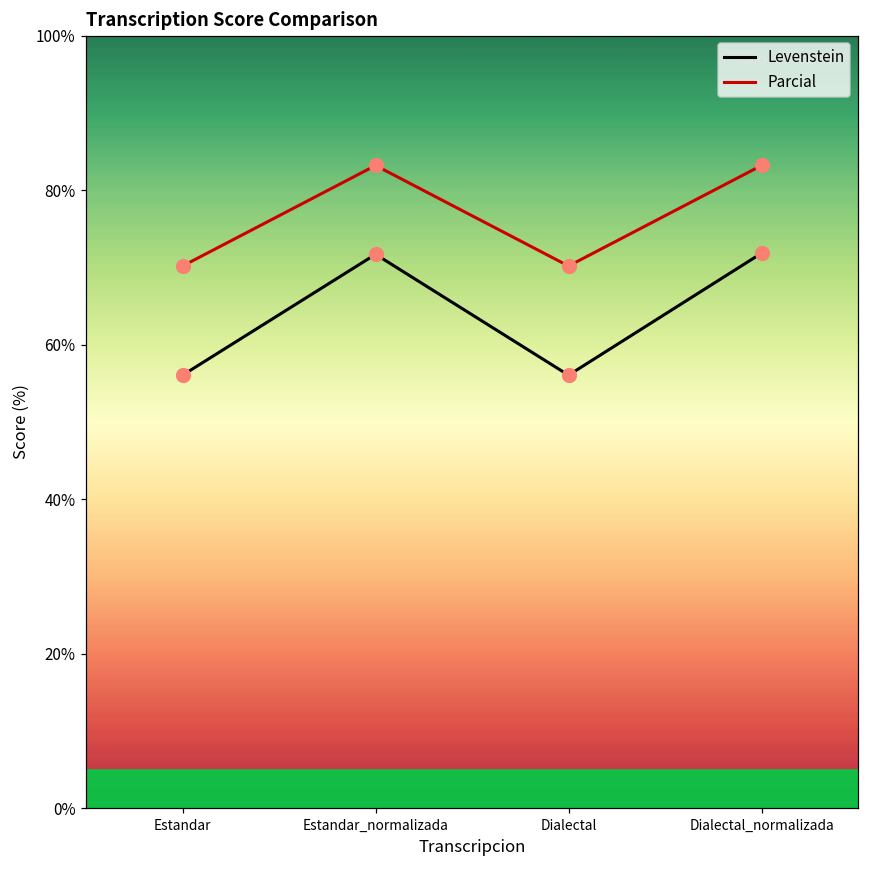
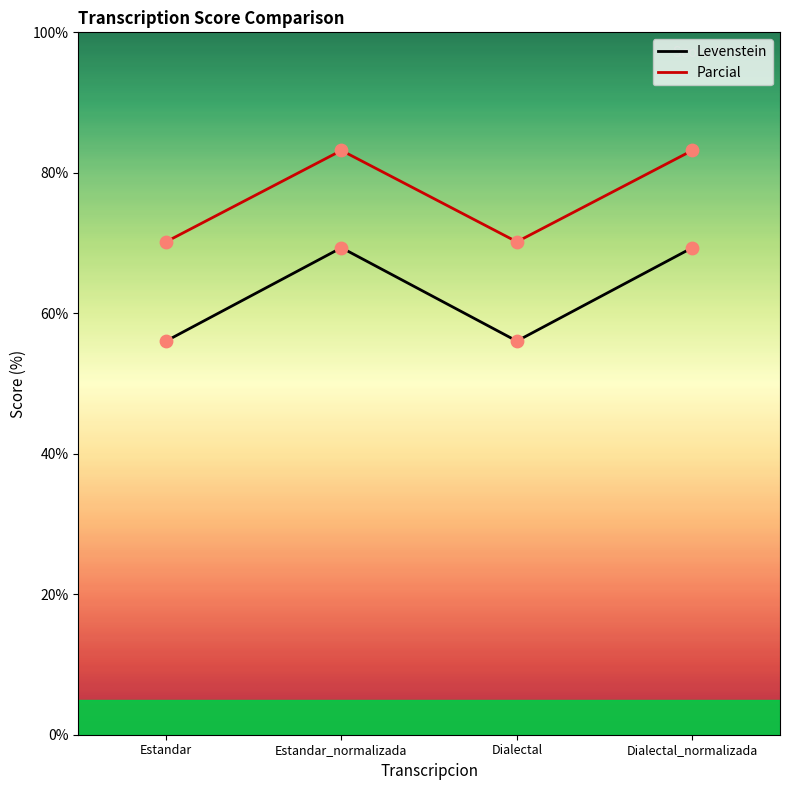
Levenstein, Estandar_normalizada: 72% -> 69%
Levenstein, Dialectal_normalizada: 72% -> 69%
